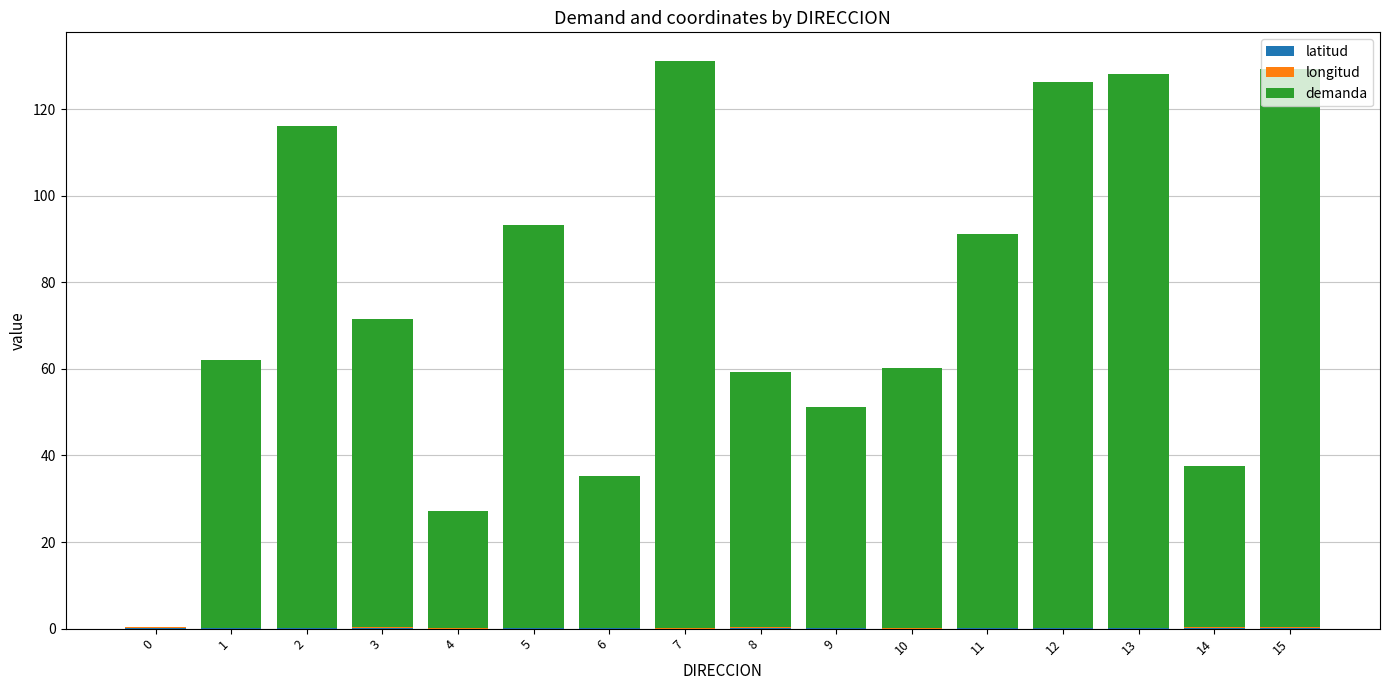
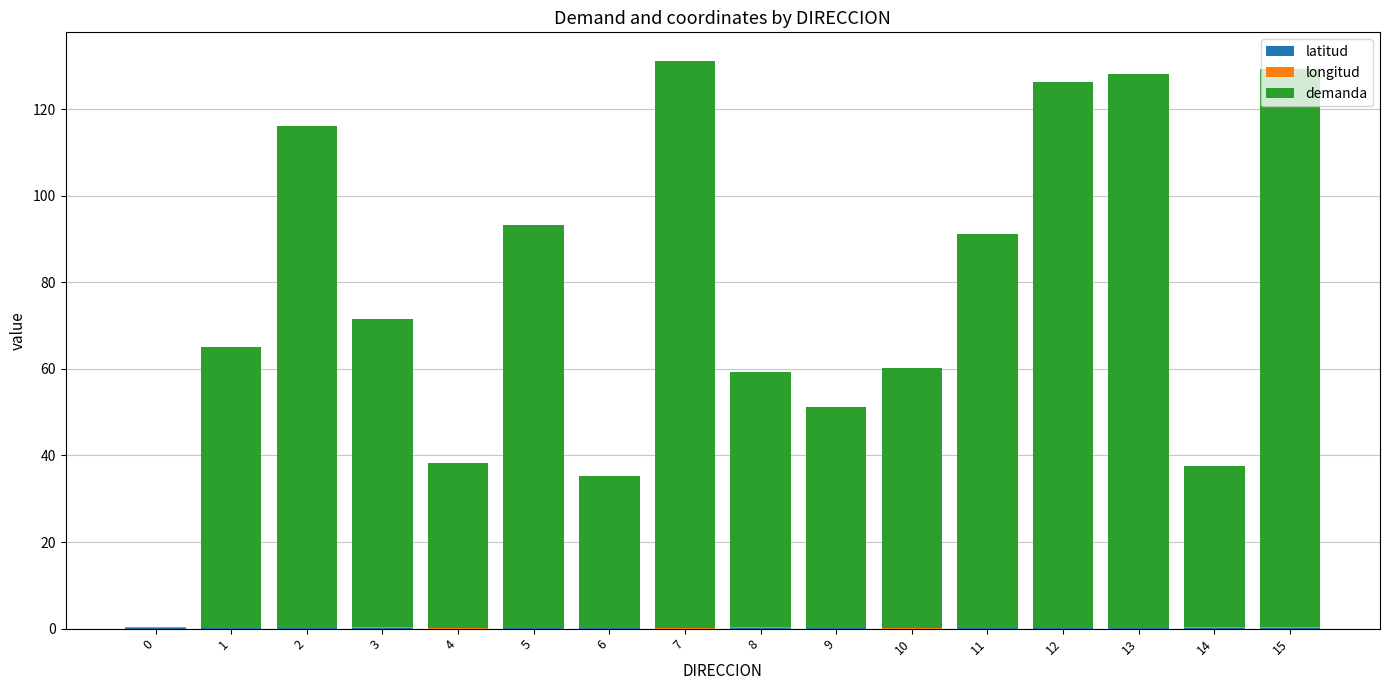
demanda, 1: 62 -> 65
demanda, 4: 27 -> 38
